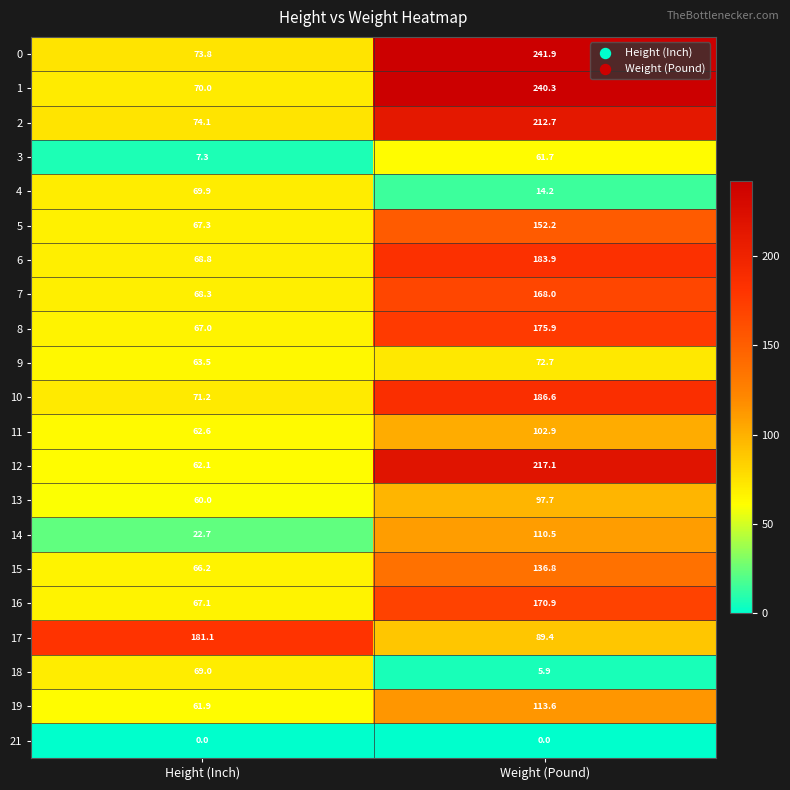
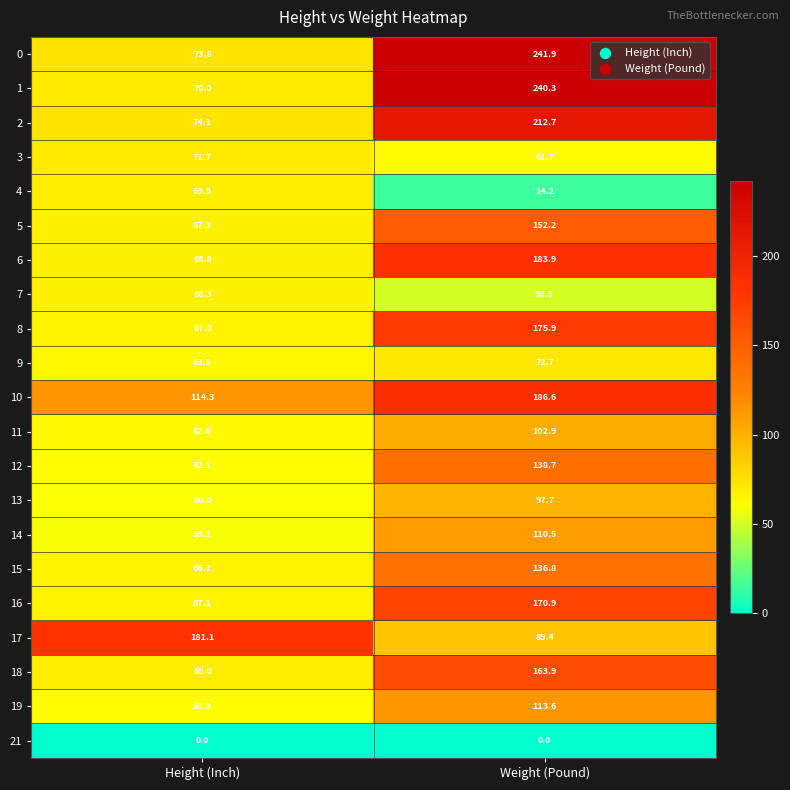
3, Height (Inch): 7.3 -> 71.7
7, Weight (Pound): 168.0 -> 50.5
10, Height (Inch): 71.2 -> 114.3
12, Weight (Pound): 217.1 -> 138.7
14, Height (Inch): 22.7 -> 59.1
18, Weight (Pound): 5.9 -> 163.9
